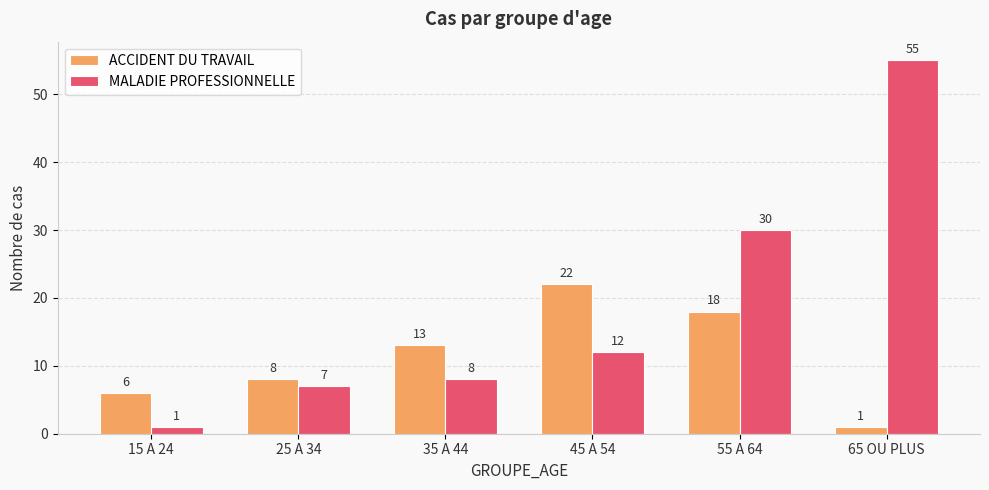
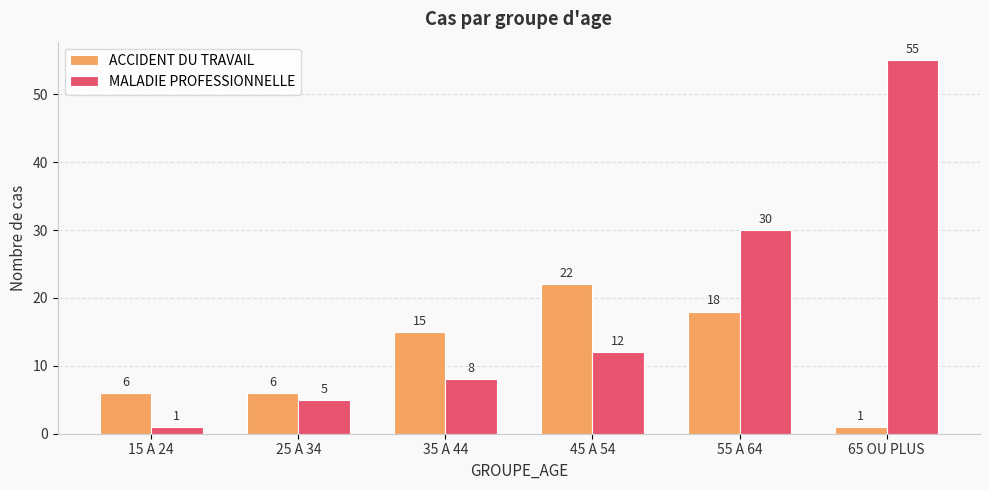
ACCIDENT DU TRAVAIL, 25 A 34: 8 -> 6
MALADIE PROFESSIONNELLE, 25 A 34: 7 -> 5
ACCIDENT DU TRAVAIL, 35 A 44: 13 -> 15
